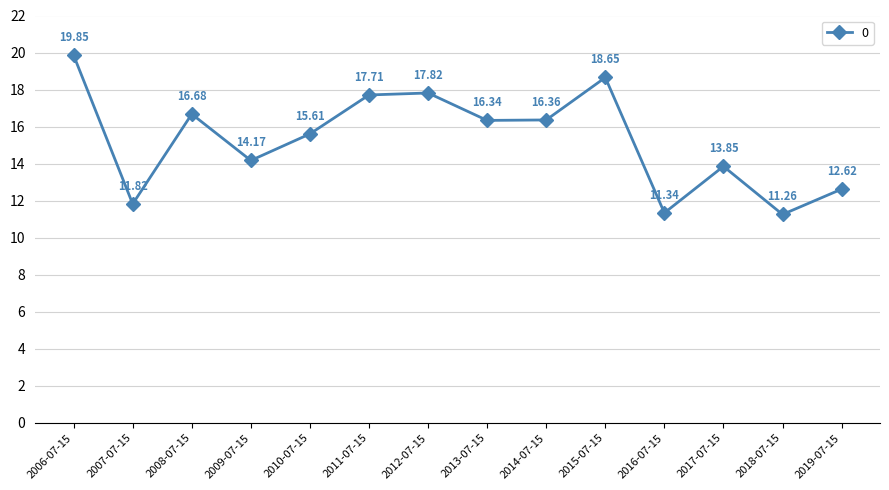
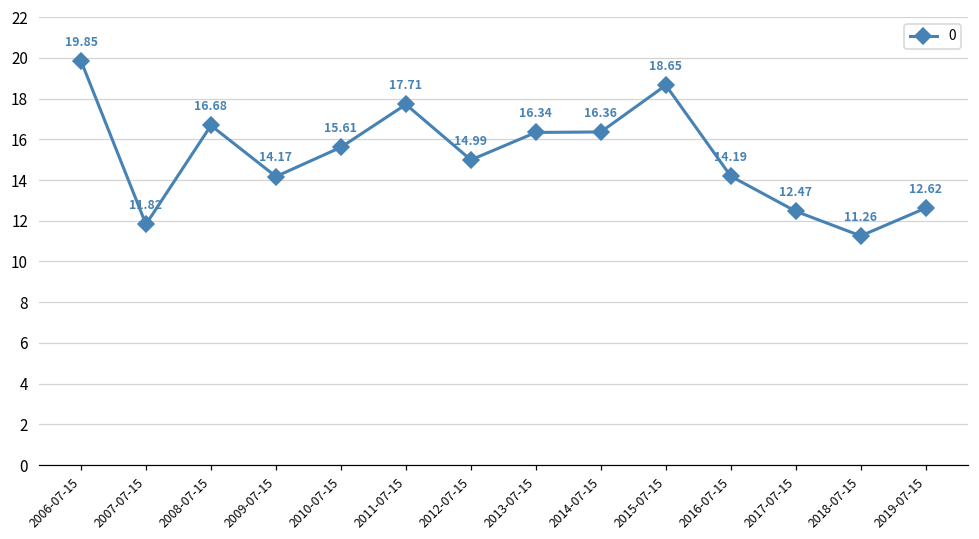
2012-07-15: 17.82 -> 14.99
2016-07-15: 11.34 -> 14.19
2017-07-15: 13.85 -> 12.47
